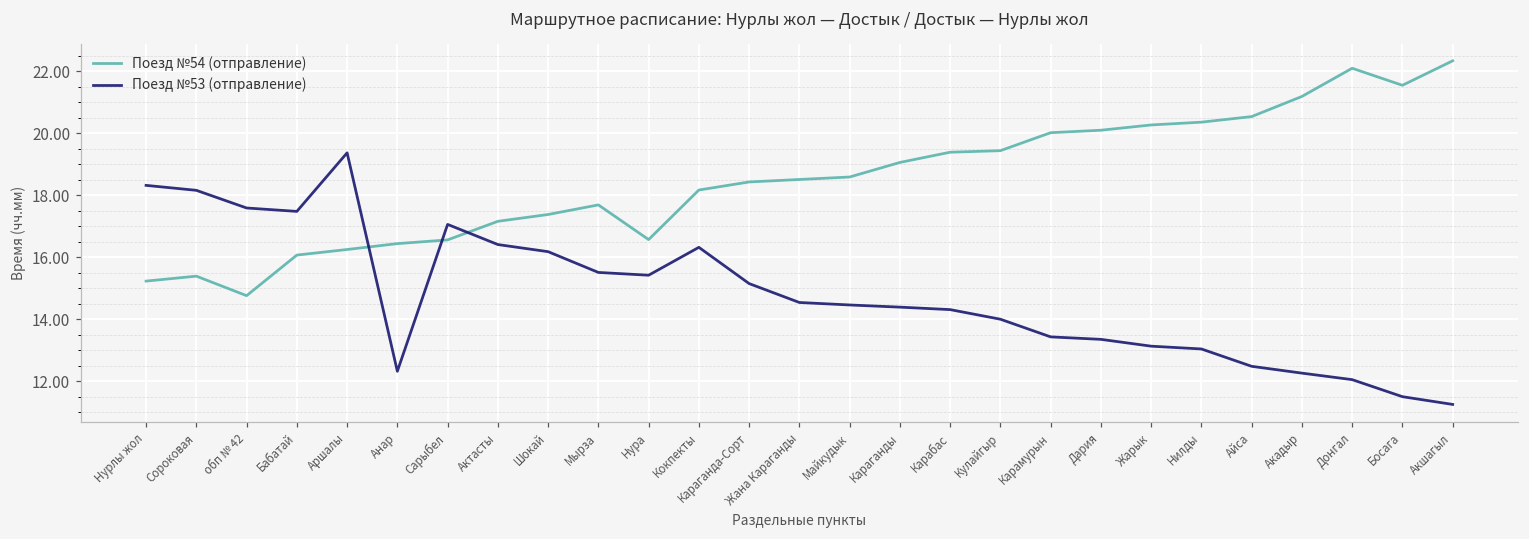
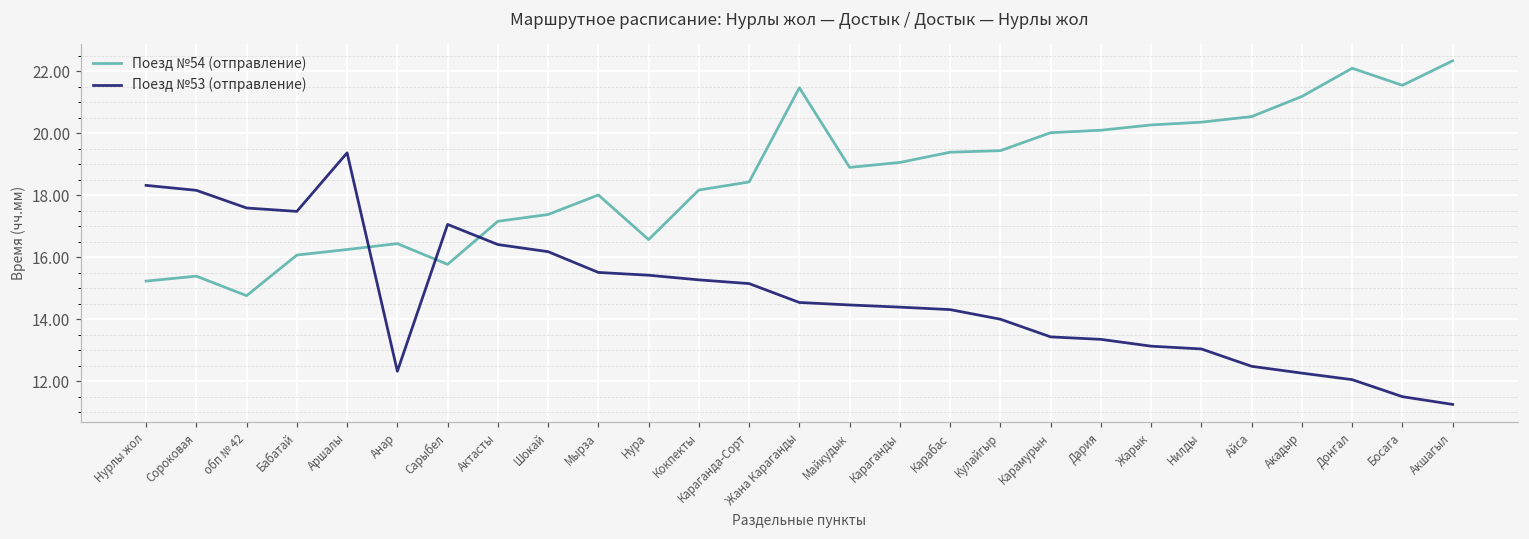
Поезд №54 (отправление), Сарыбел: 16.6 -> 15.8
Поезд №54 (отправление), Мырза: 17.7 -> 18.0
Поезд №53 (отправление), Кокпекты: 16.3 -> 15.3
Поезд №54 (отправление), Жана Караганды: 18.5 -> 21.5
Поезд №54 (отправление), Майкудык: 18.6 -> 18.9
